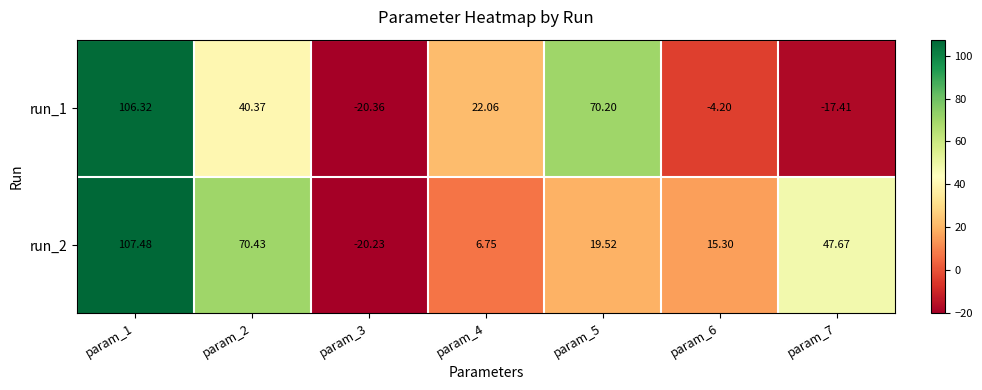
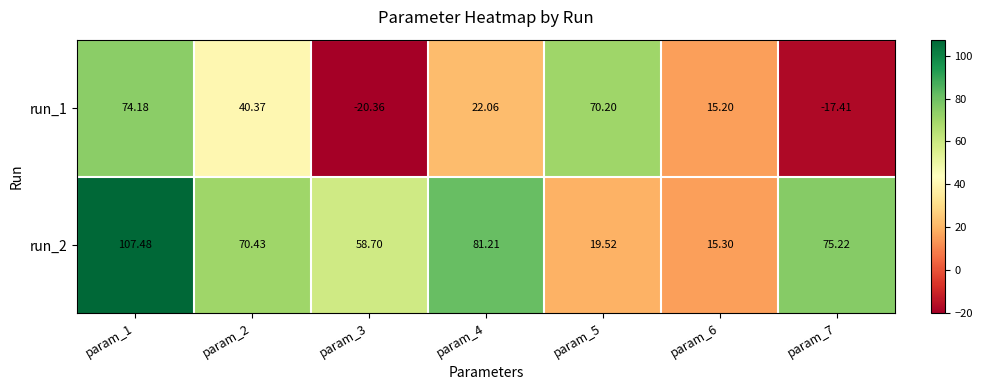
run_1, param_1: 106.32 -> 74.18
run_1, param_6: -4.20 -> 15.20
run_2, param_3: -20.23 -> 58.70
run_2, param_4: 6.75 -> 81.21
run_2, param_7: 47.67 -> 75.22
